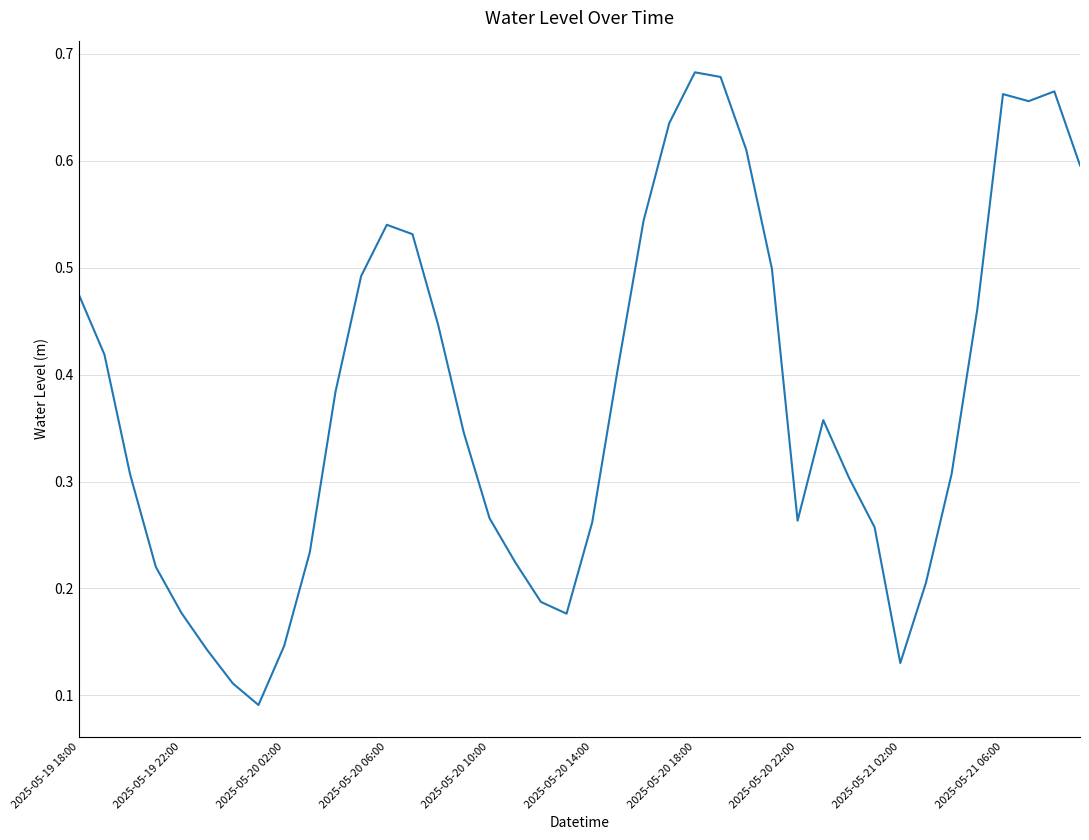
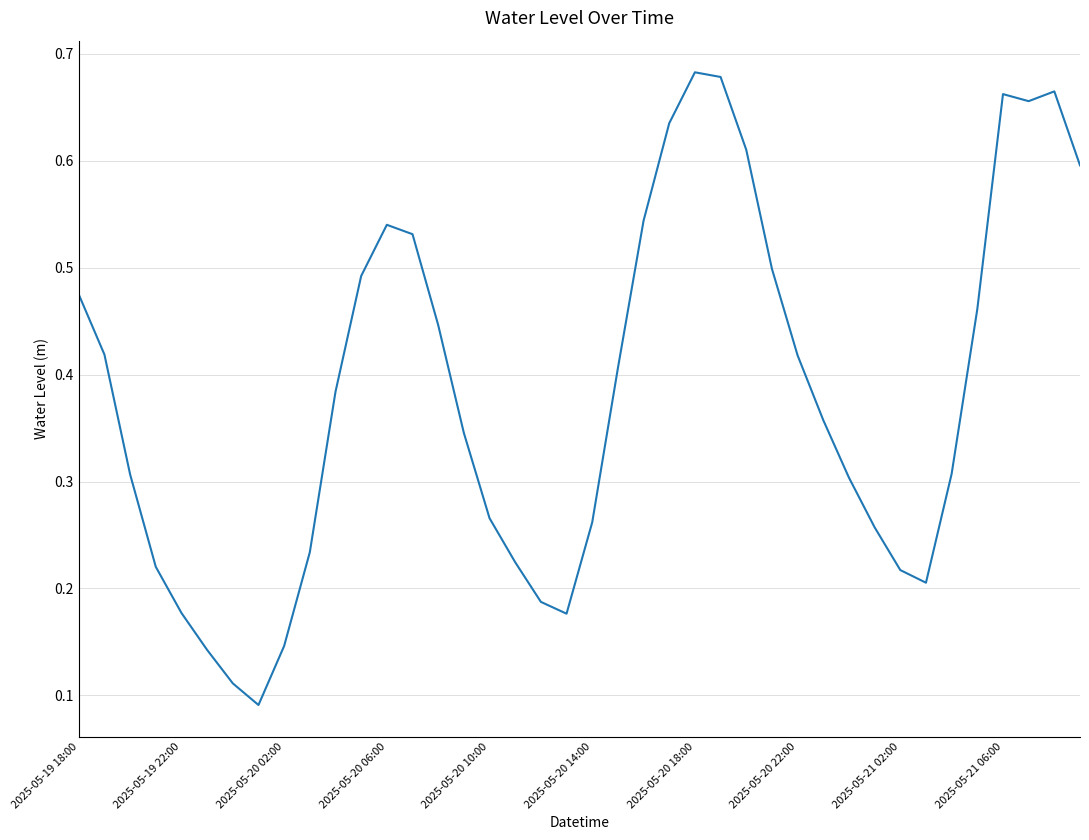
2025-05-20 22:00: 0.263 -> 0.418
2025-05-21 02:00: 0.130 -> 0.217
